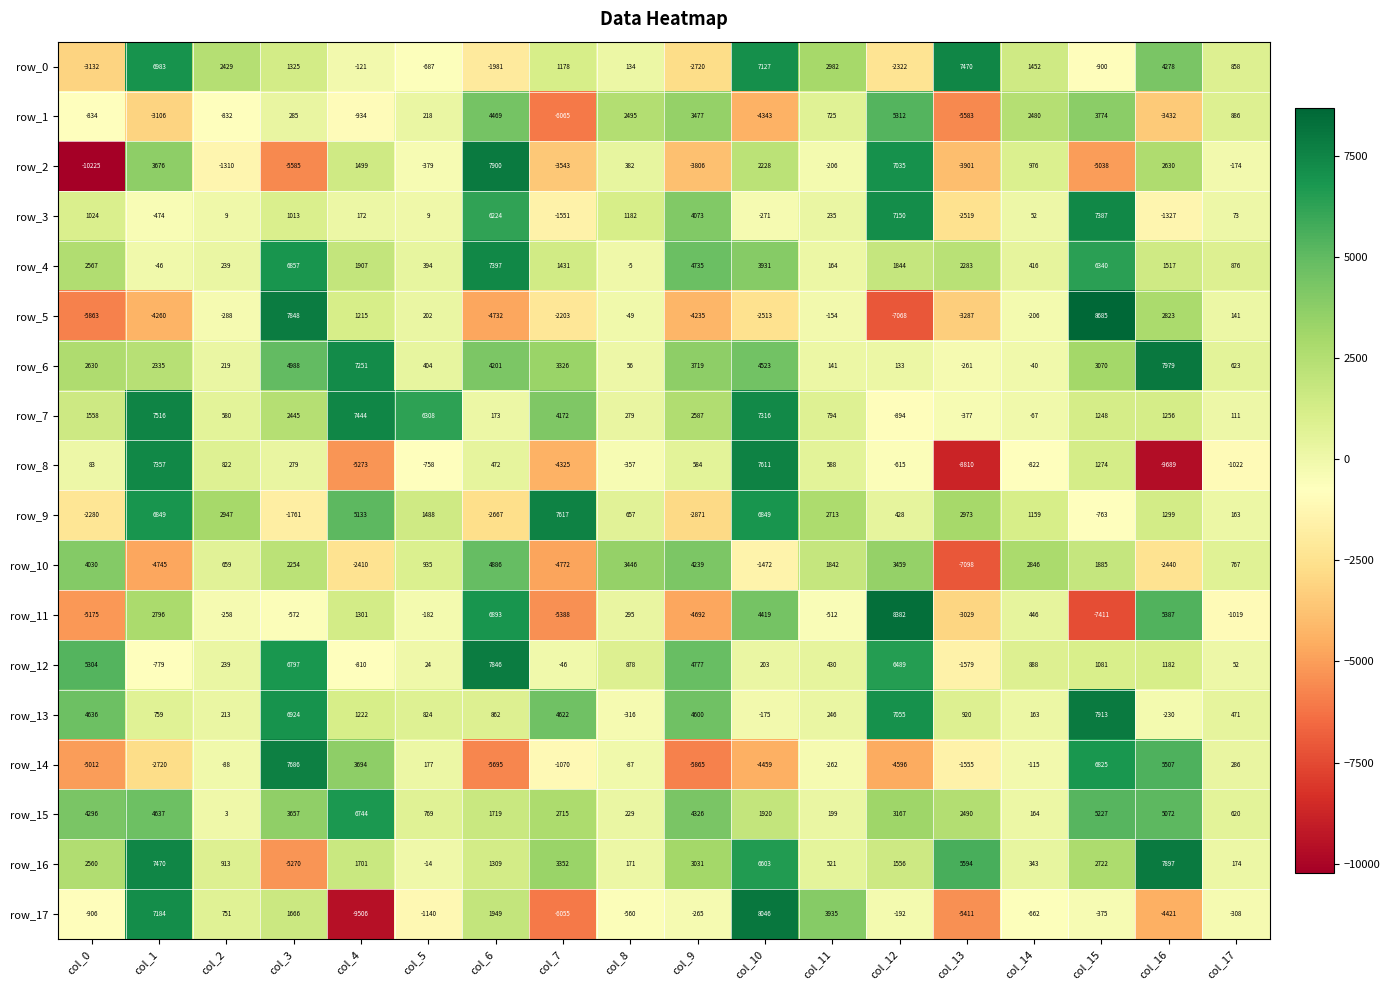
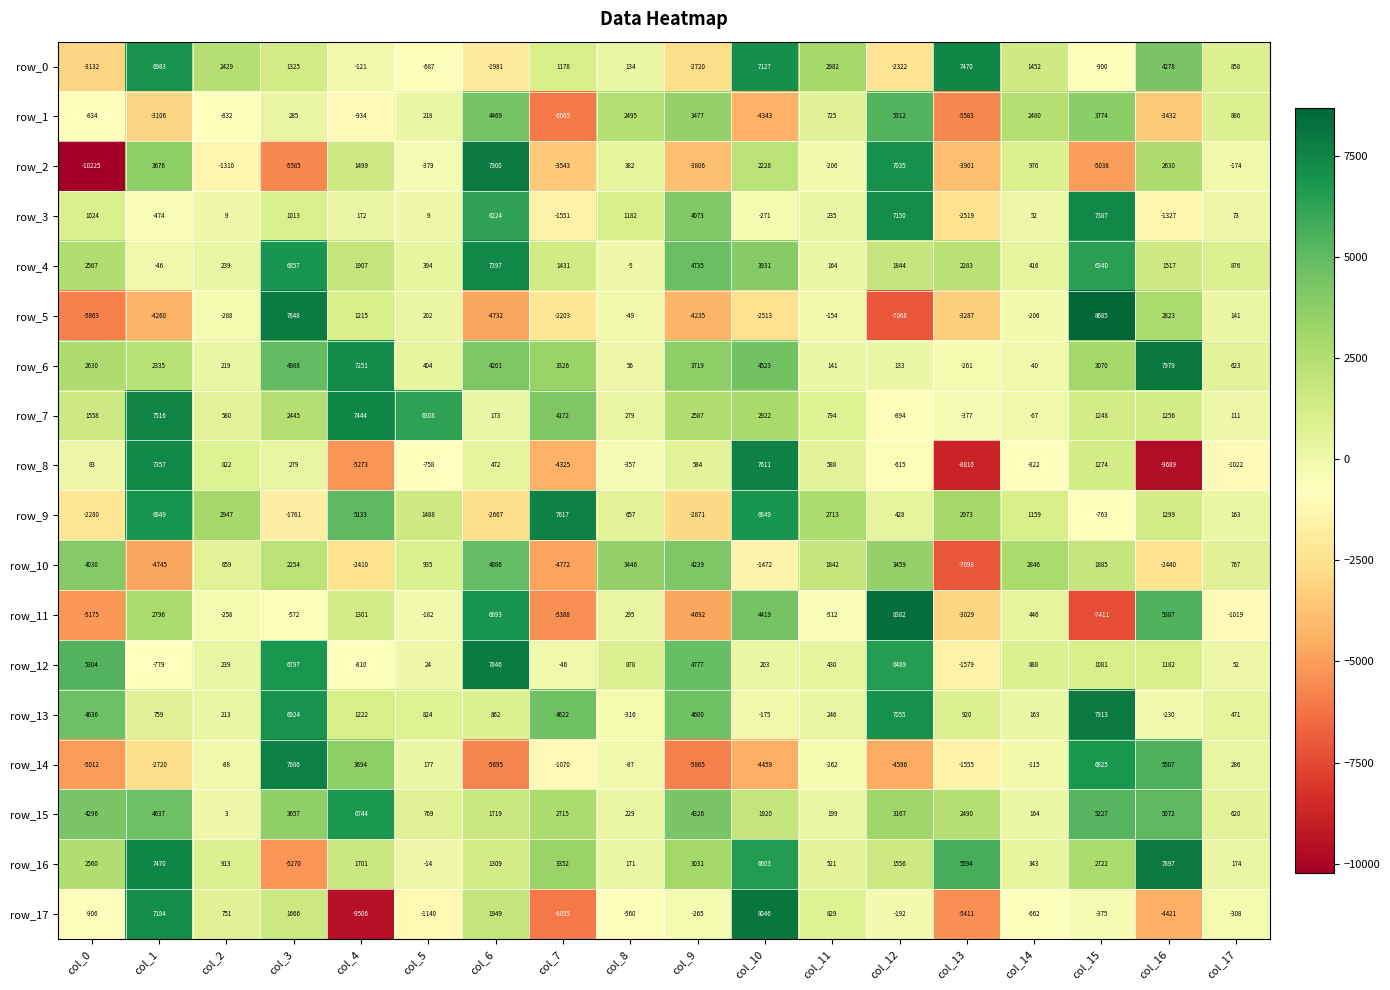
row_7, col_10: 7316 -> 2922
row_17, col_11: 3935 -> 829
